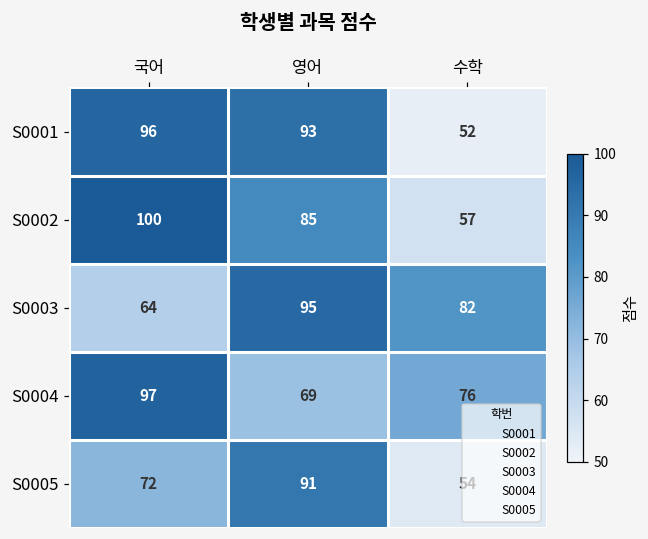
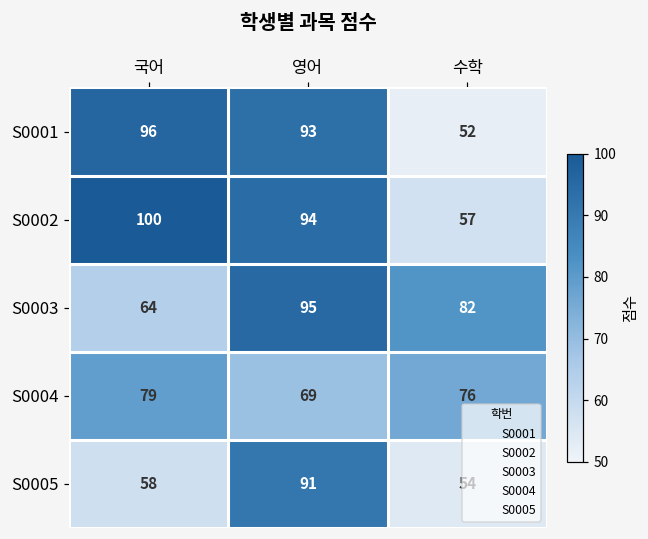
S0002, 영어: 85 -> 94
S0004, 국어: 97 -> 79
S0005, 국어: 72 -> 58
